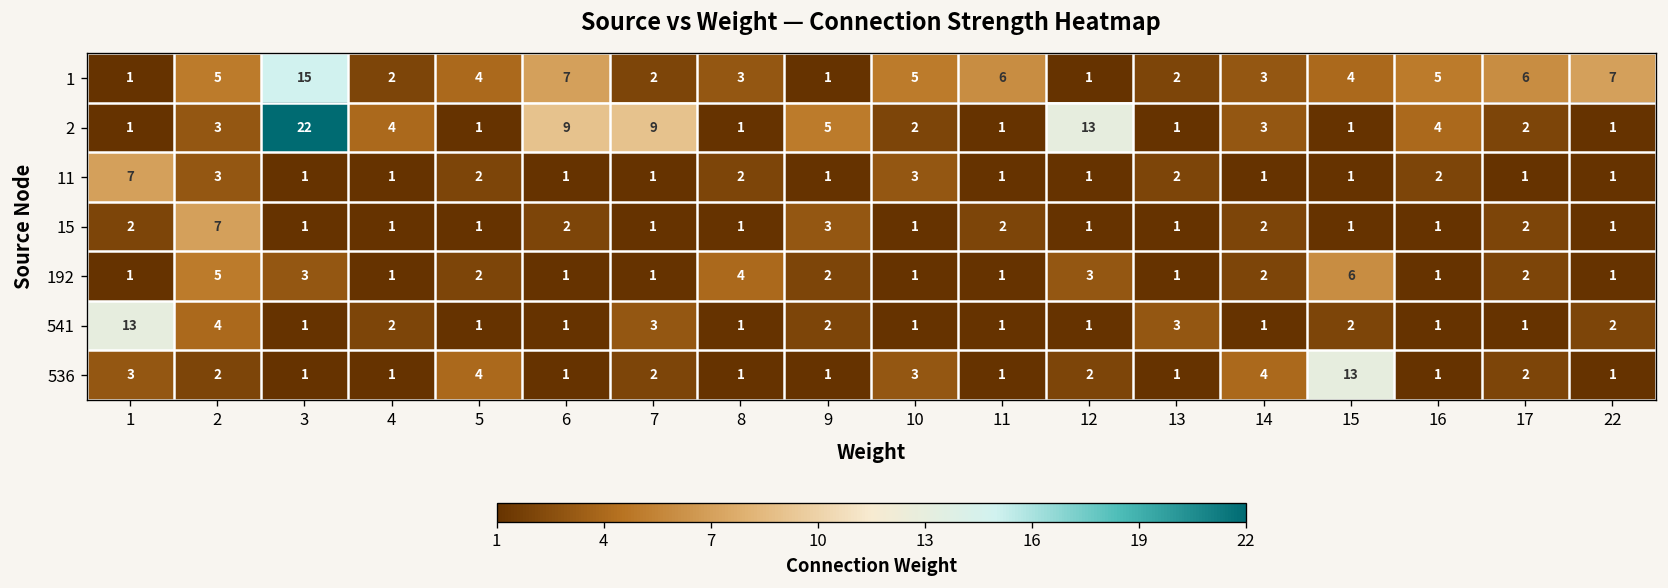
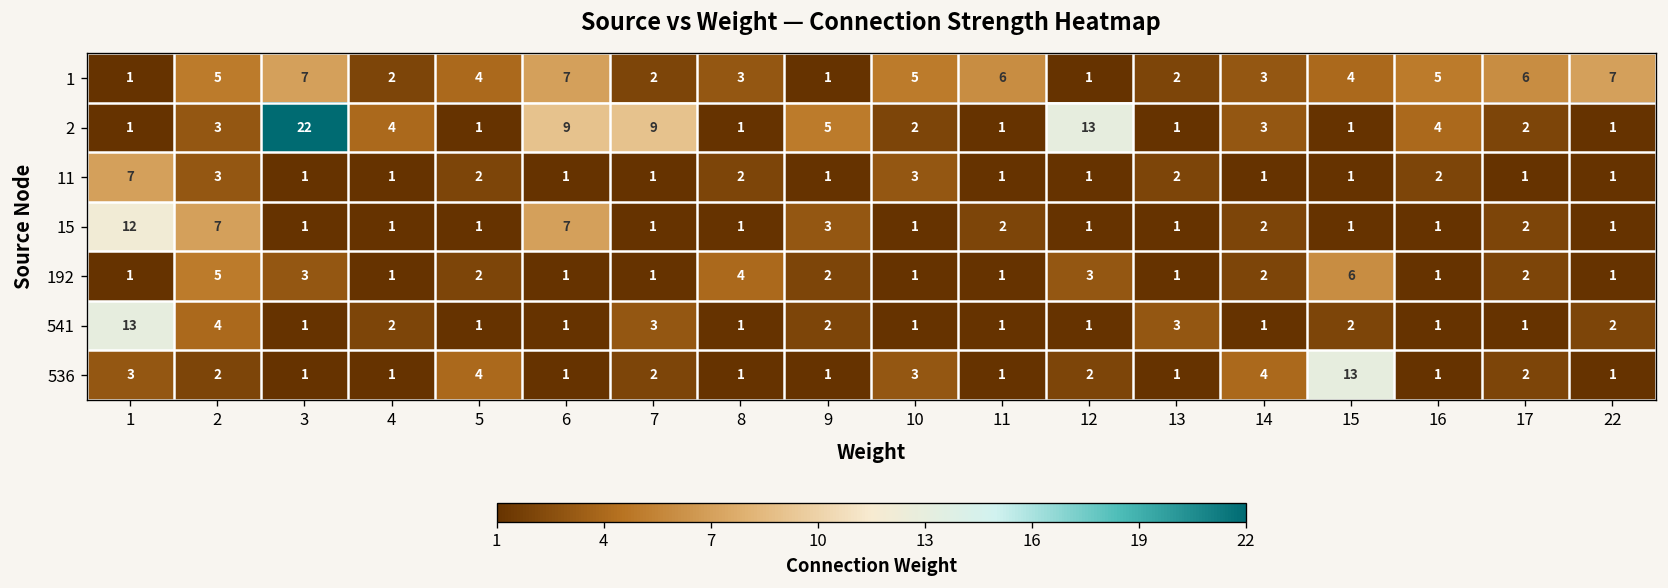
1, 3: 15 -> 7
15, 1: 2 -> 12
15, 6: 2 -> 7
